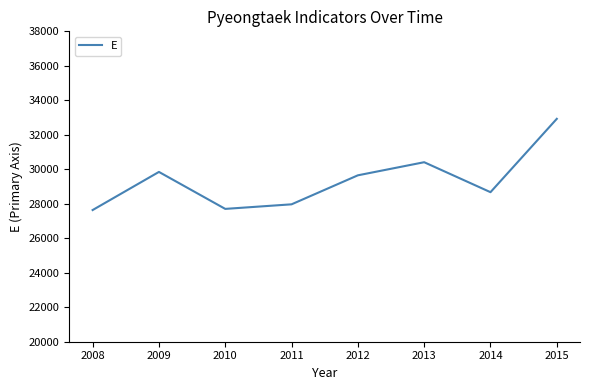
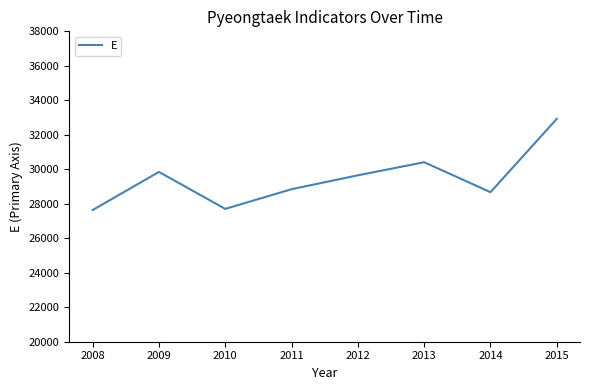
2011: 28000 -> 28800
